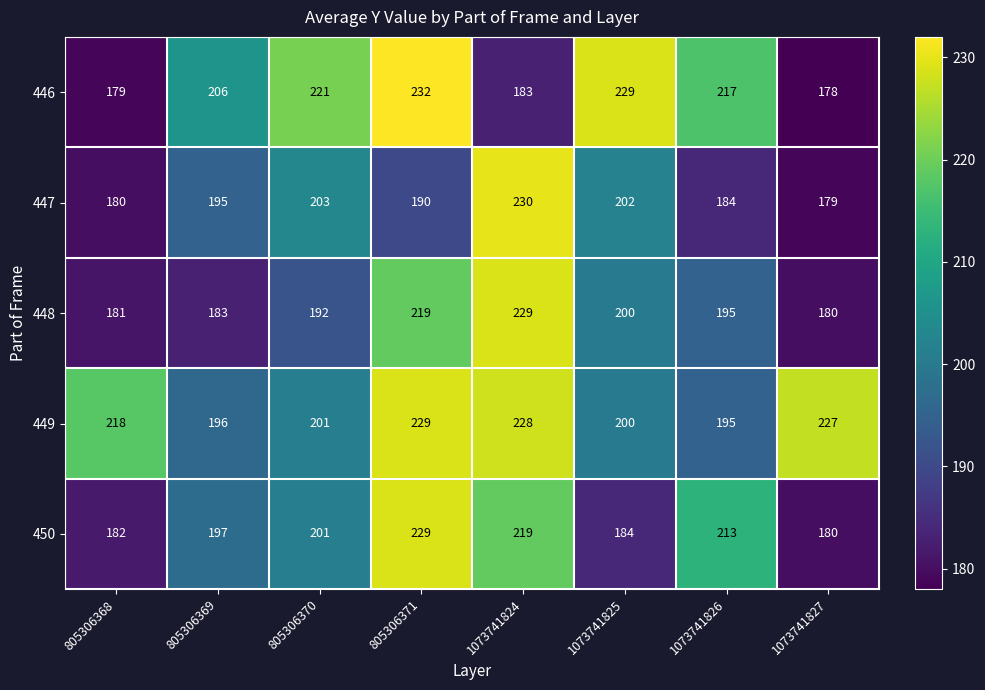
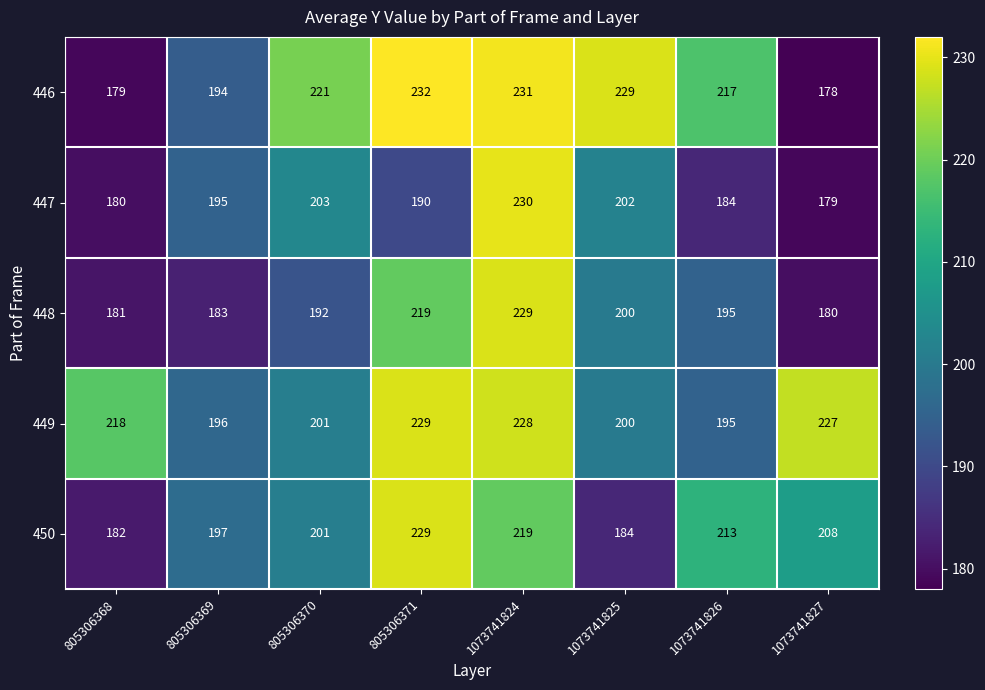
446, 805306369: 206 -> 194
446, 1073741824: 183 -> 231
450, 1073741827: 180 -> 208
